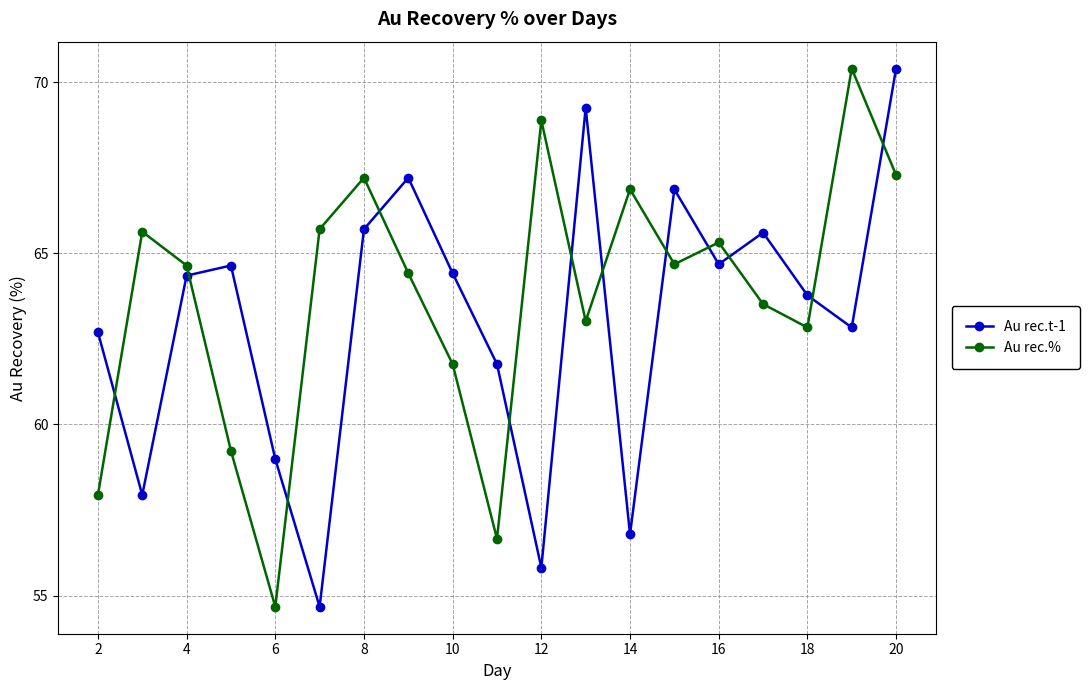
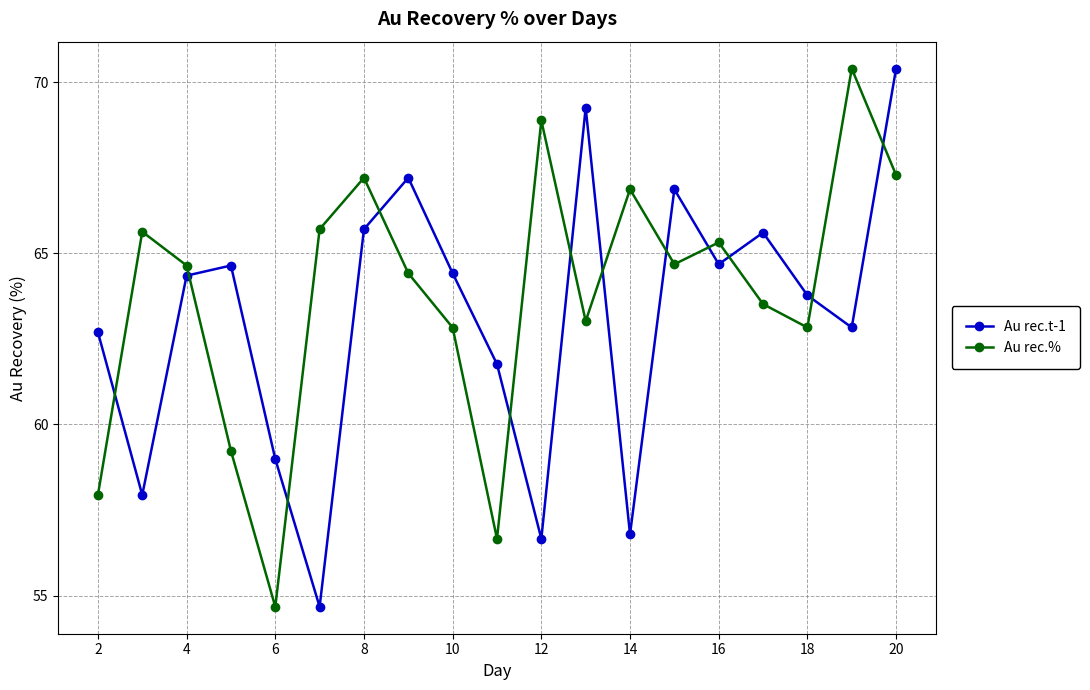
Au rec.%, 10: 61.8 -> 62.8
Au rec.t-1, 12: 55.8 -> 56.7
